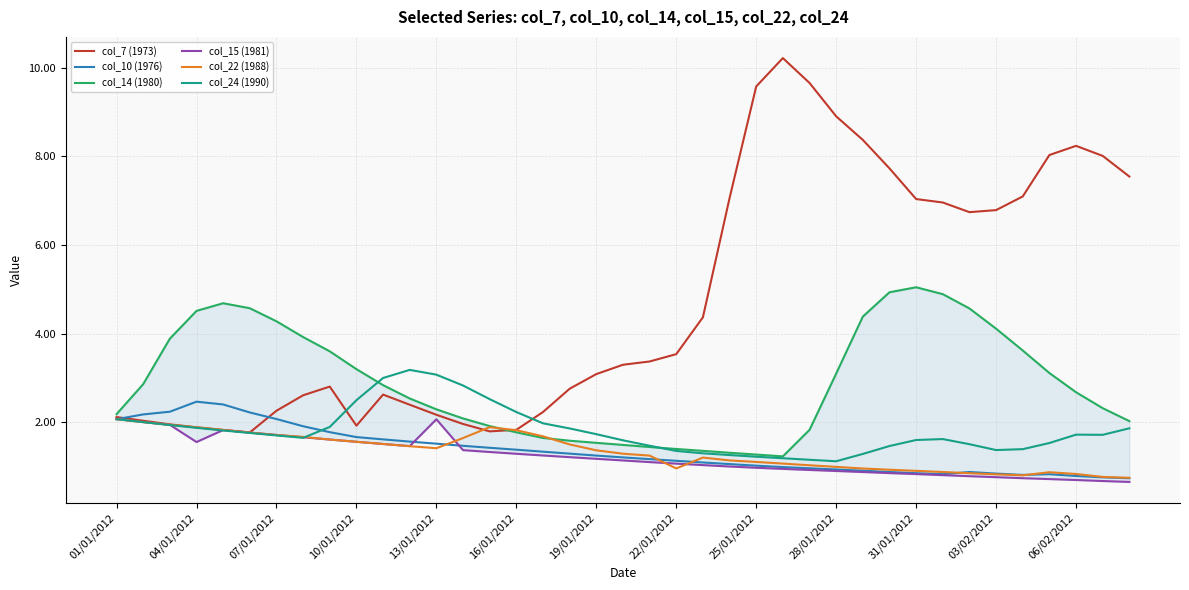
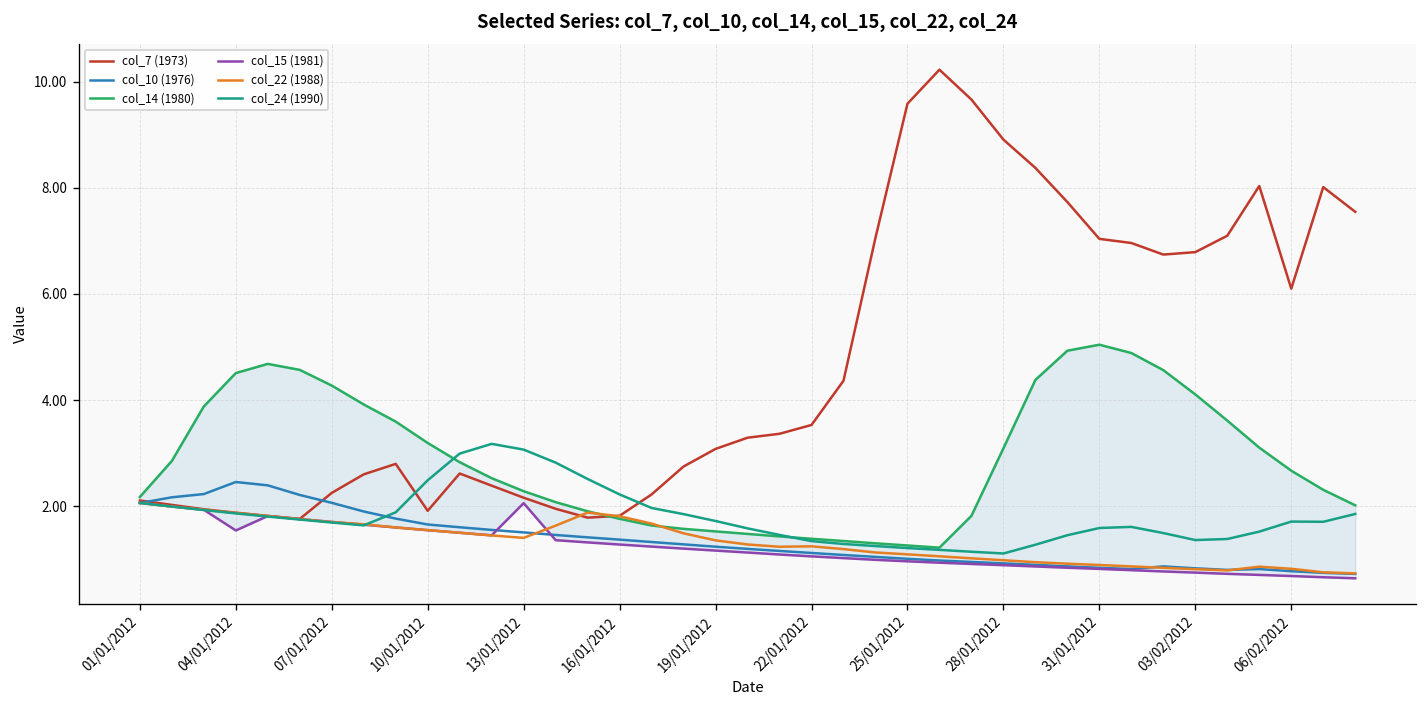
col_22 (1988), 22/01/2012: 1.0 -> 1.2
col_7 (1973), 06/02/2012: 8.2 -> 6.1
